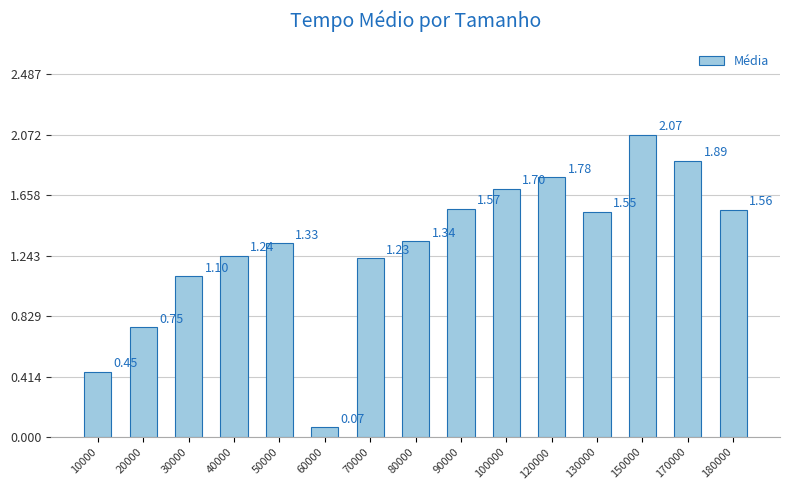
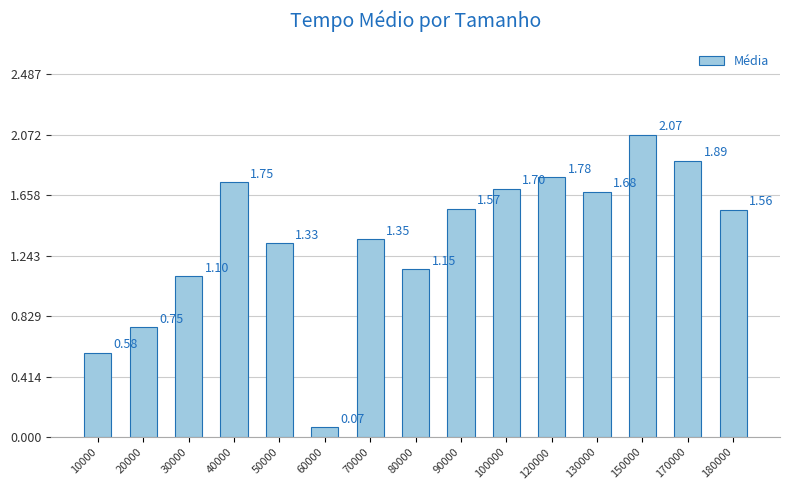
10000: 0.45 -> 0.58
40000: 1.24 -> 1.75
70000: 1.23 -> 1.35
80000: 1.34 -> 1.15
130000: 1.55 -> 1.68
